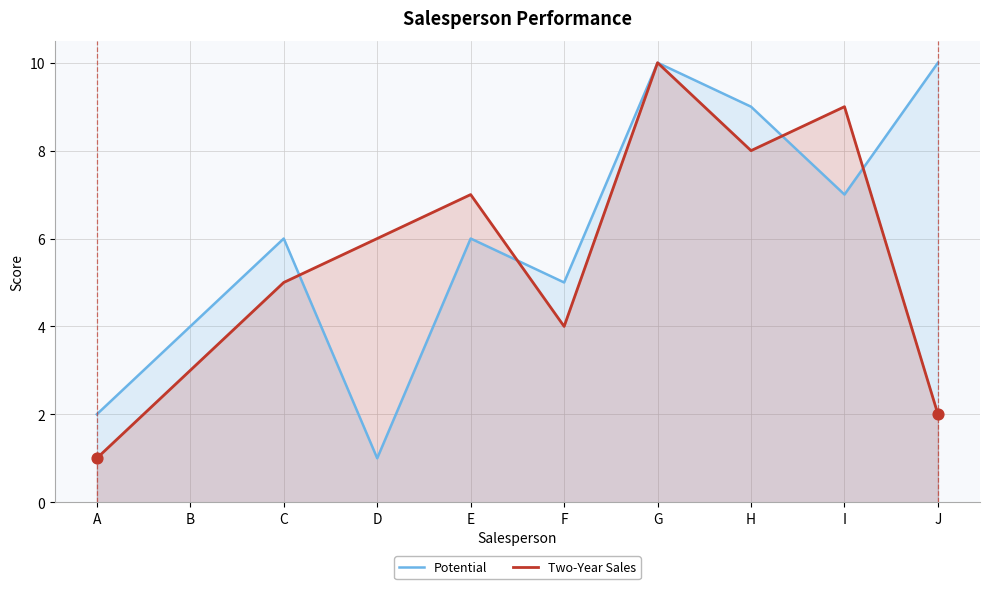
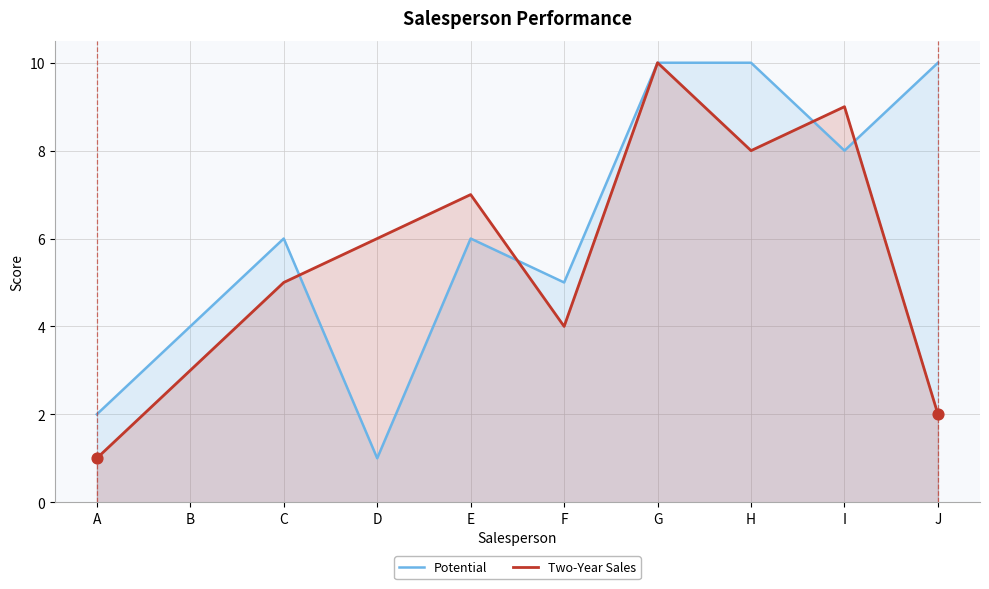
Potential, H: 9 -> 10
Potential, I: 7 -> 8
